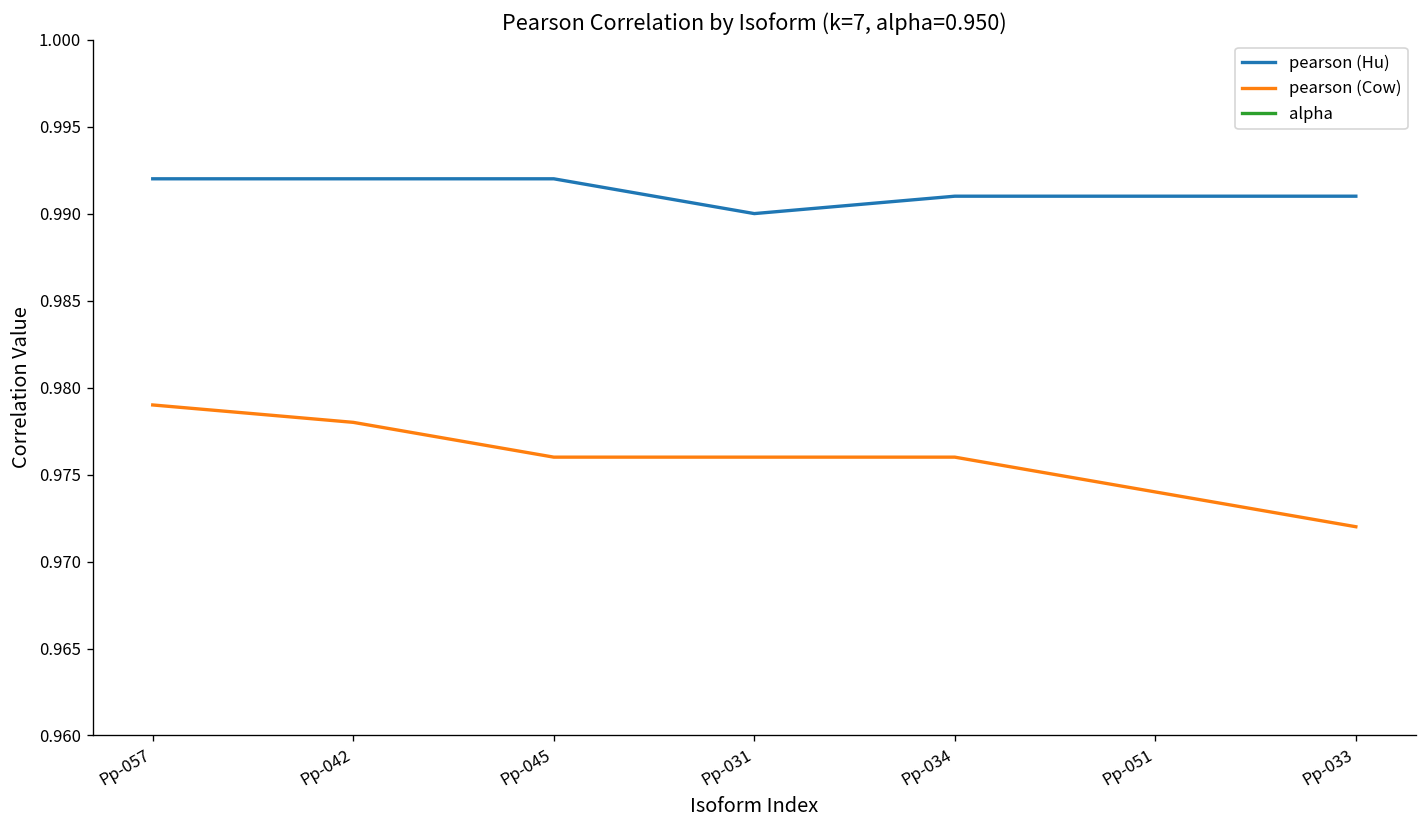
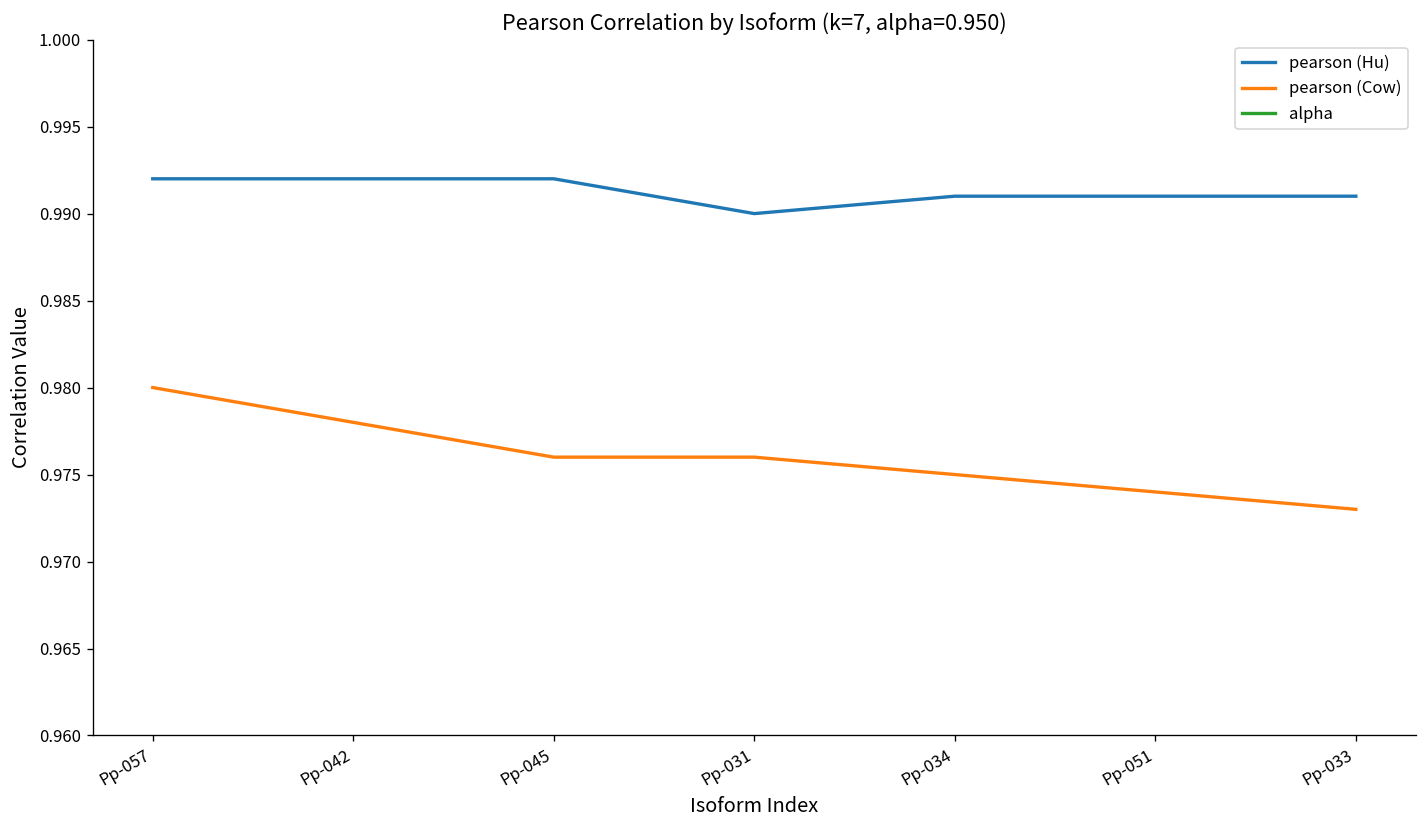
pearson (Cow), Pp-057: 0.979 -> 0.980
pearson (Cow), Pp-034: 0.976 -> 0.975
pearson (Cow), Pp-033: 0.972 -> 0.973
